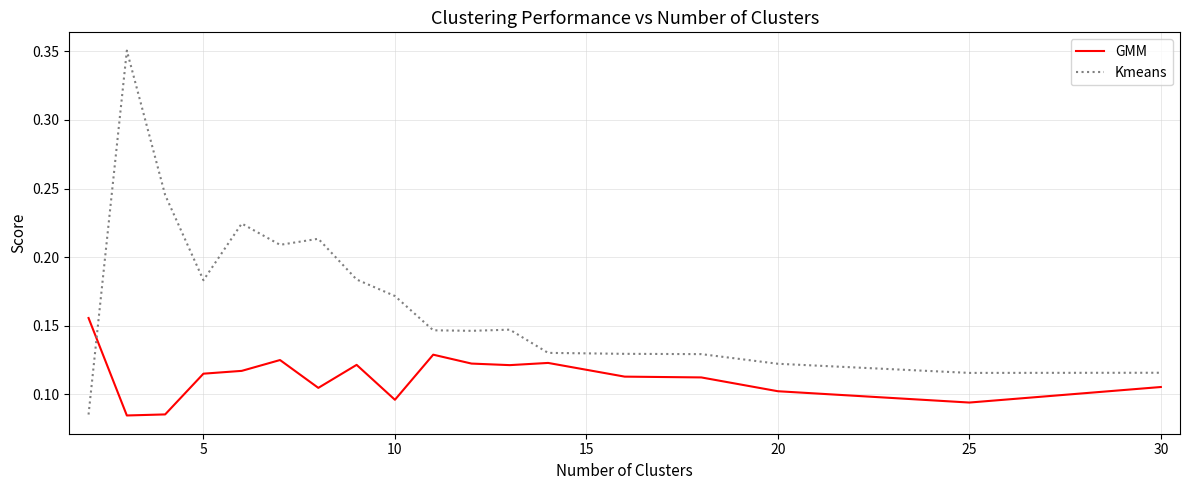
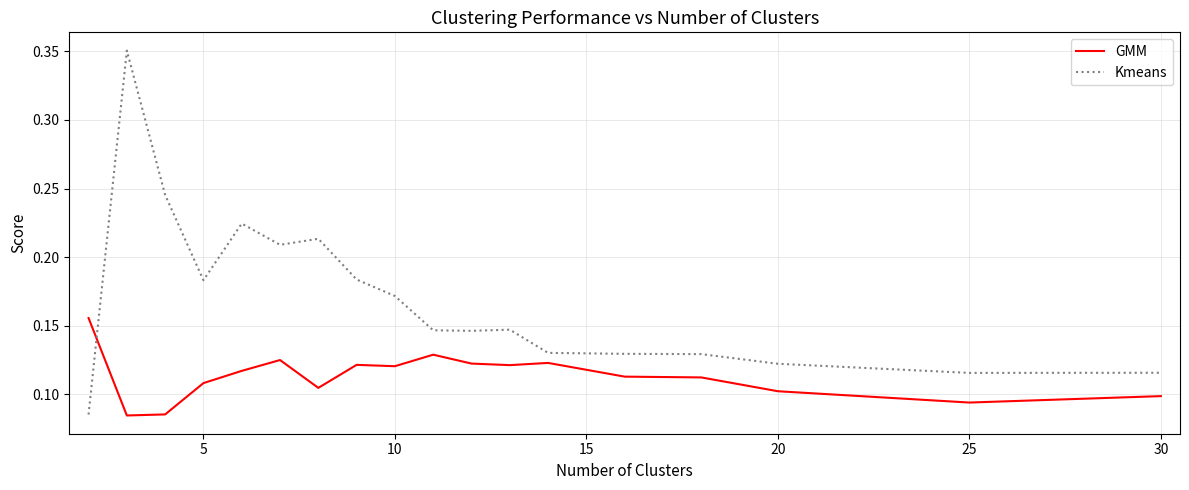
GMM, 5: 0.115 -> 0.108
GMM, 10: 0.096 -> 0.121
GMM, 30: 0.105 -> 0.099
